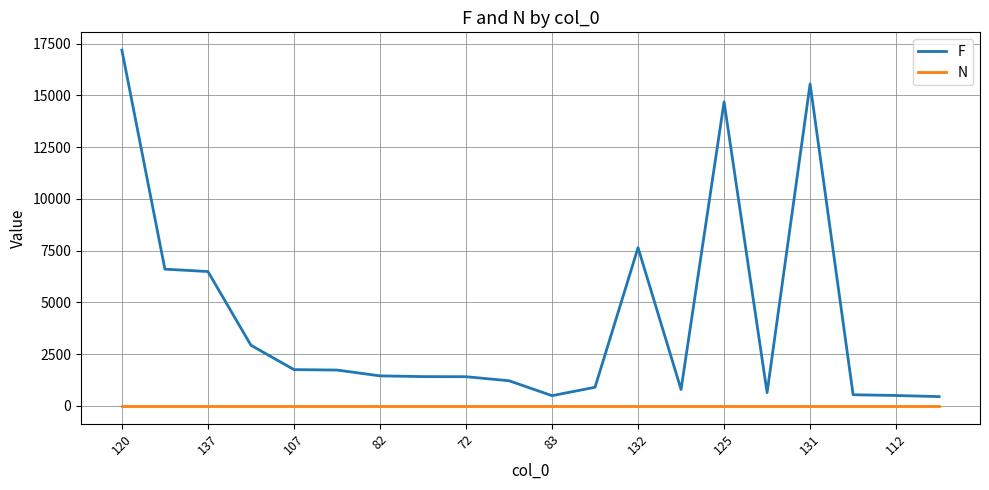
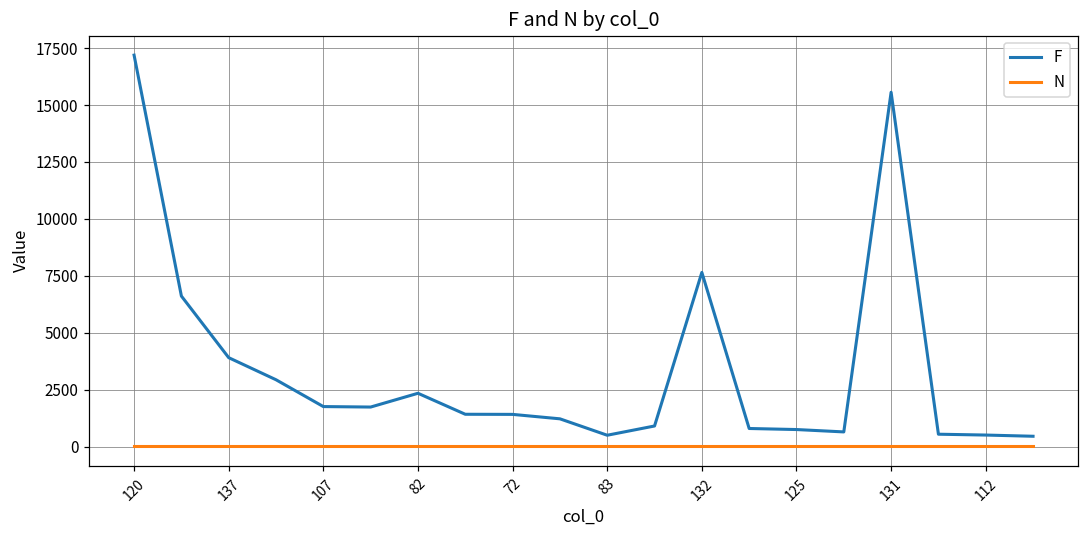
F, 137: 6500 -> 3900
F, 82: 1500 -> 2300
F, 125: 14700 -> 700
